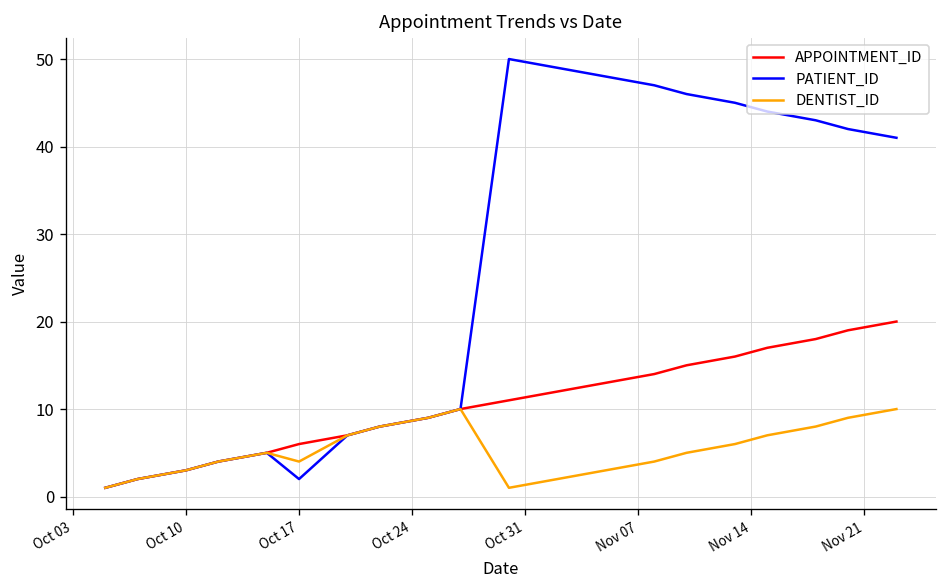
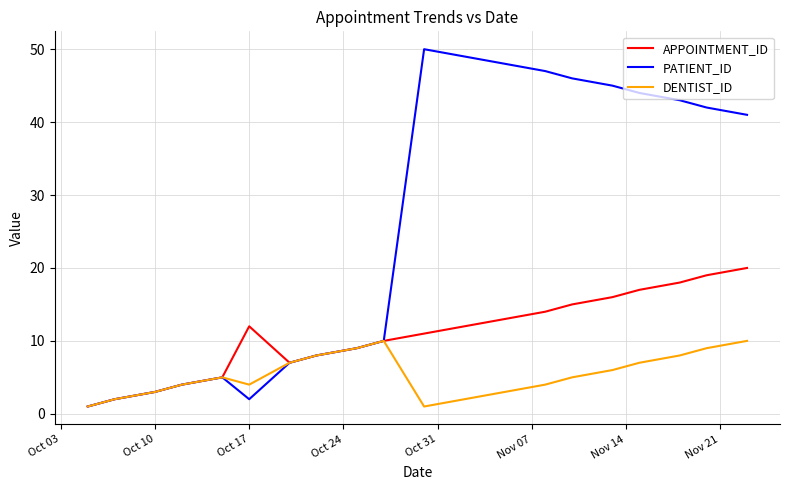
APPOINTMENT_ID, Oct 17: 6 -> 12
